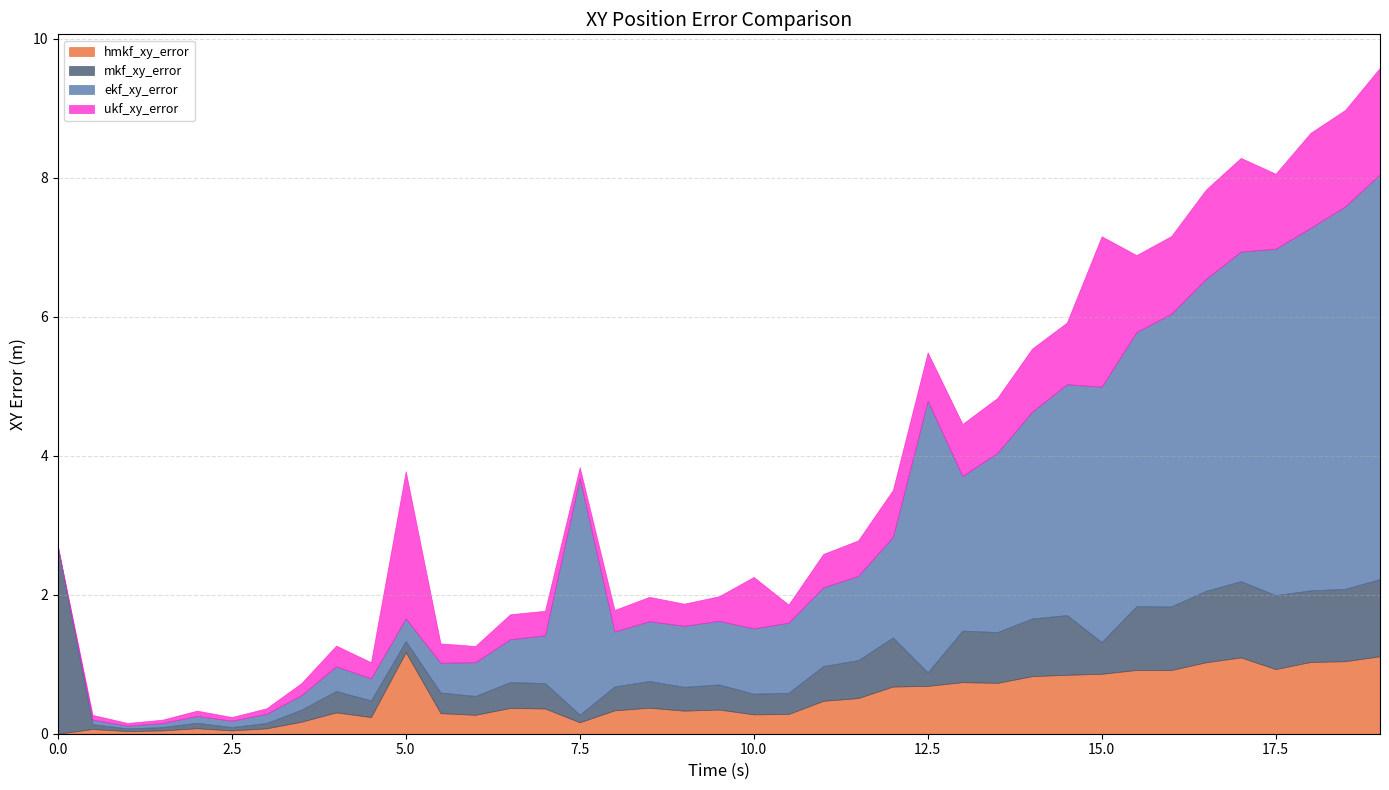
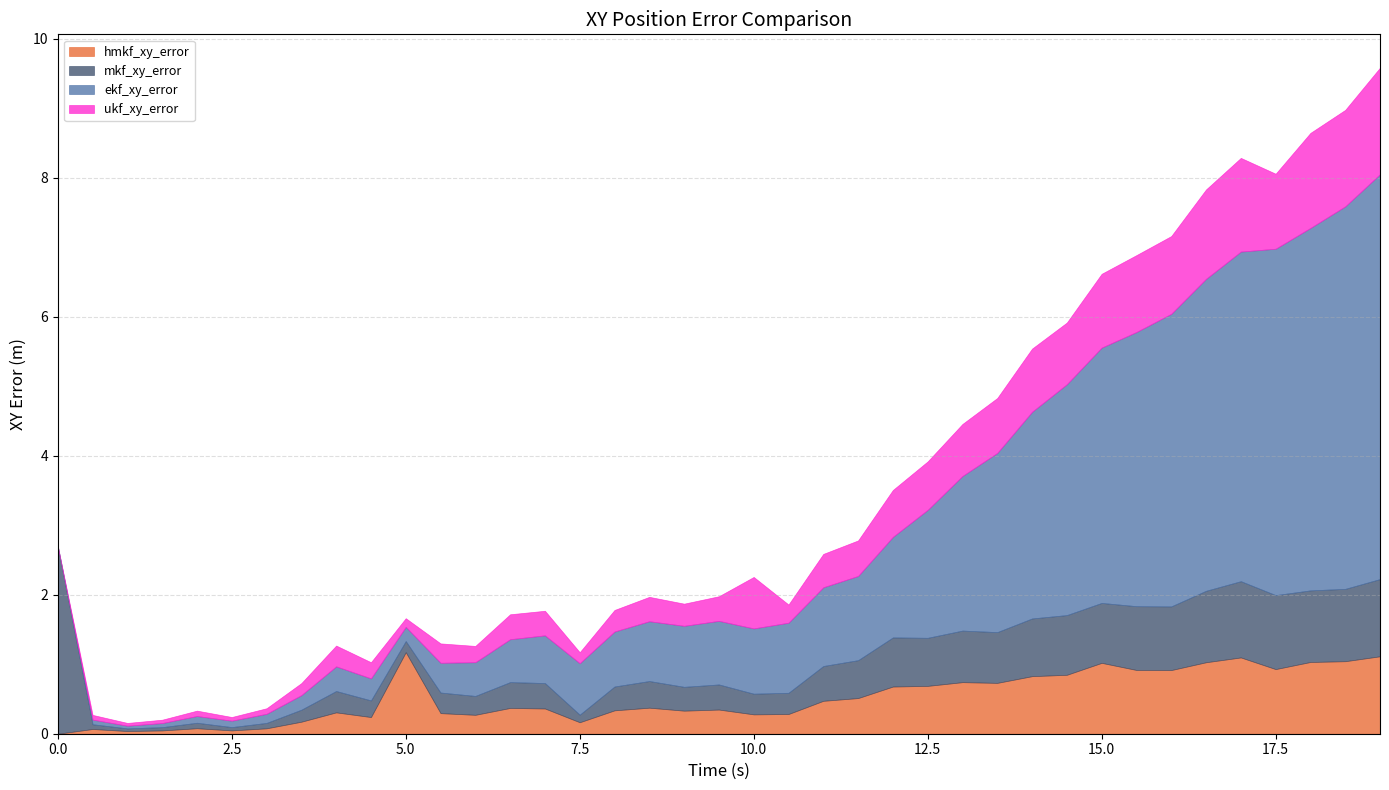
ekf_xy_error, 5.0: 0.3 -> 0.2
ukf_xy_error, 5.0: 2.1 -> 0.1
ekf_xy_error, 7.5: 3.4 -> 0.7
mkf_xy_error, 12.5: 0.2 -> 0.7
ekf_xy_error, 12.5: 3.9 -> 1.8
hmkf_xy_error, 15.0: 0.9 -> 1.0
mkf_xy_error, 15.0: 0.5 -> 0.9
ukf_xy_error, 15.0: 2.2 -> 1.1
